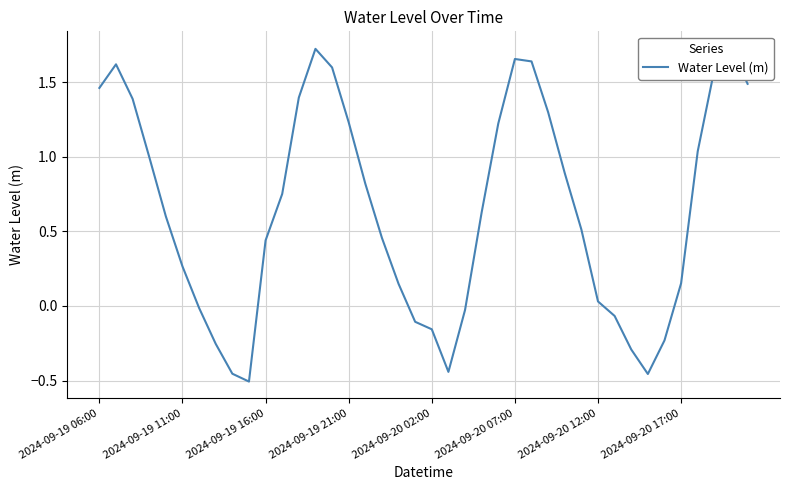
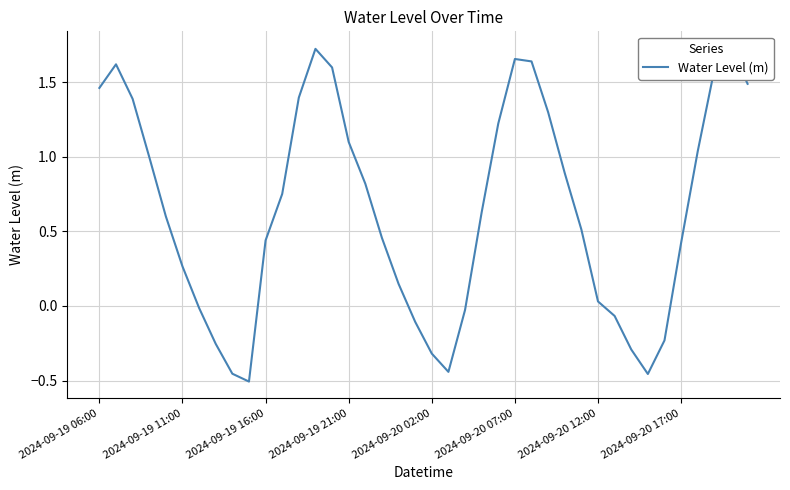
2024-09-19 21:00: 1.23 -> 1.10
2024-09-20 02:00: -0.16 -> -0.32
2024-09-20 17:00: 0.15 -> 0.42
